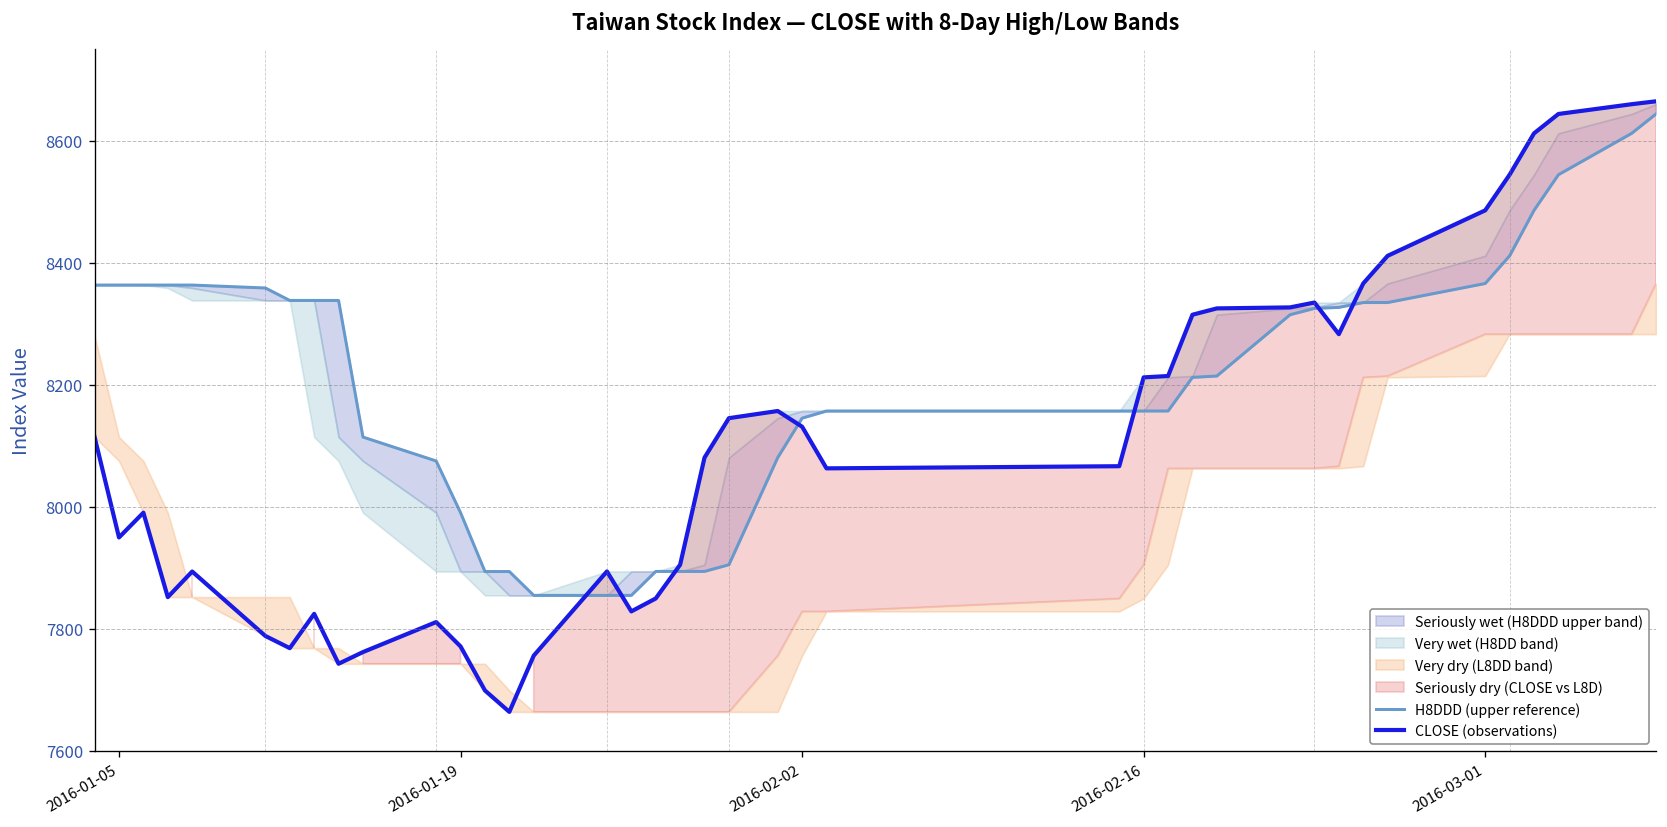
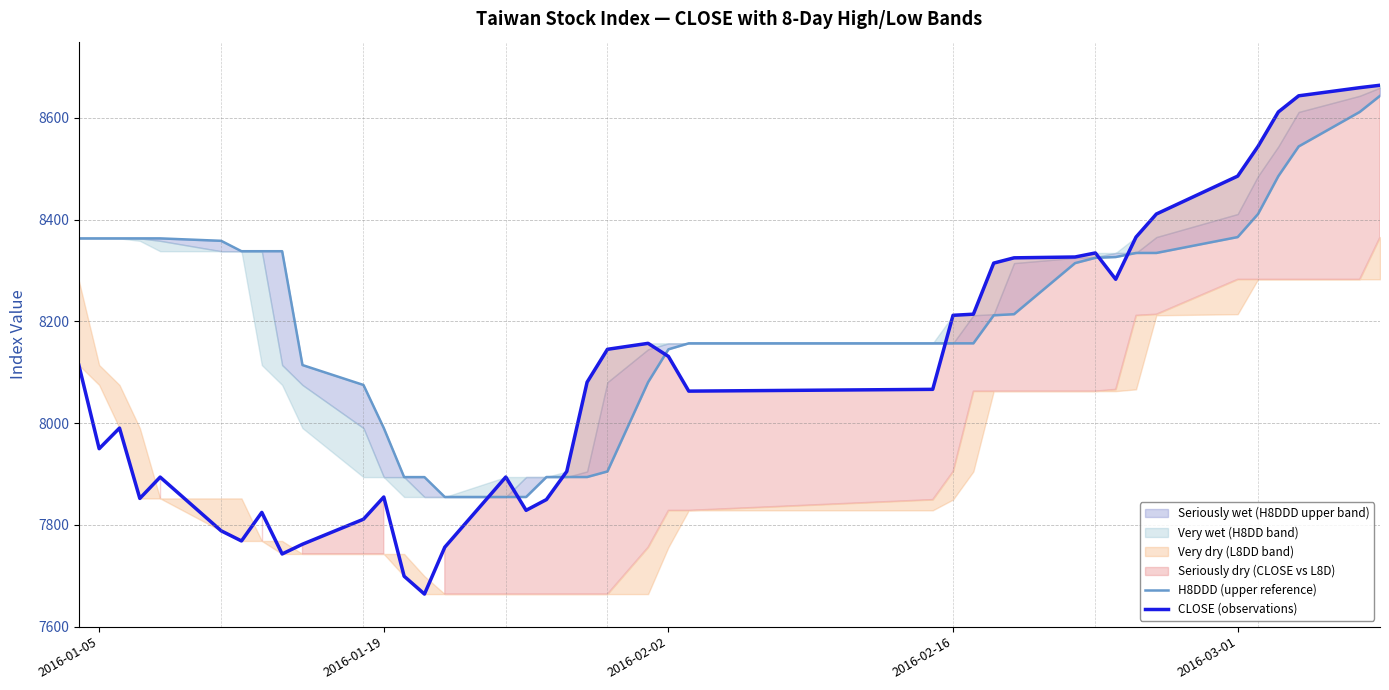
CLOSE (observations), 2016-01-19: 7770 -> 7850
